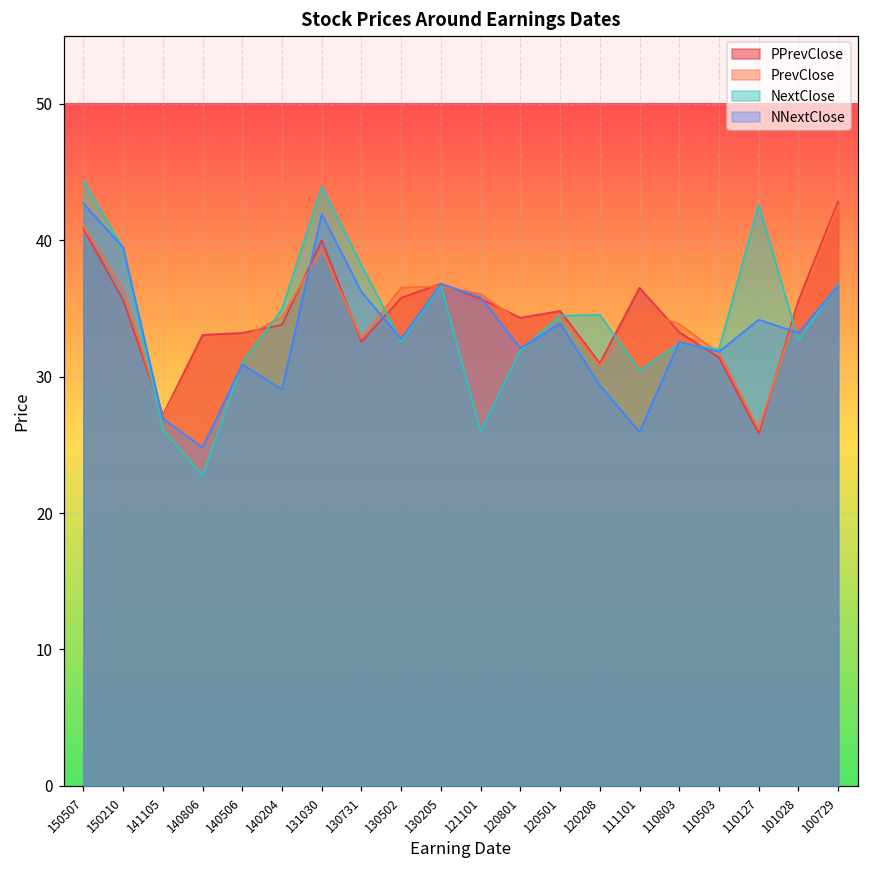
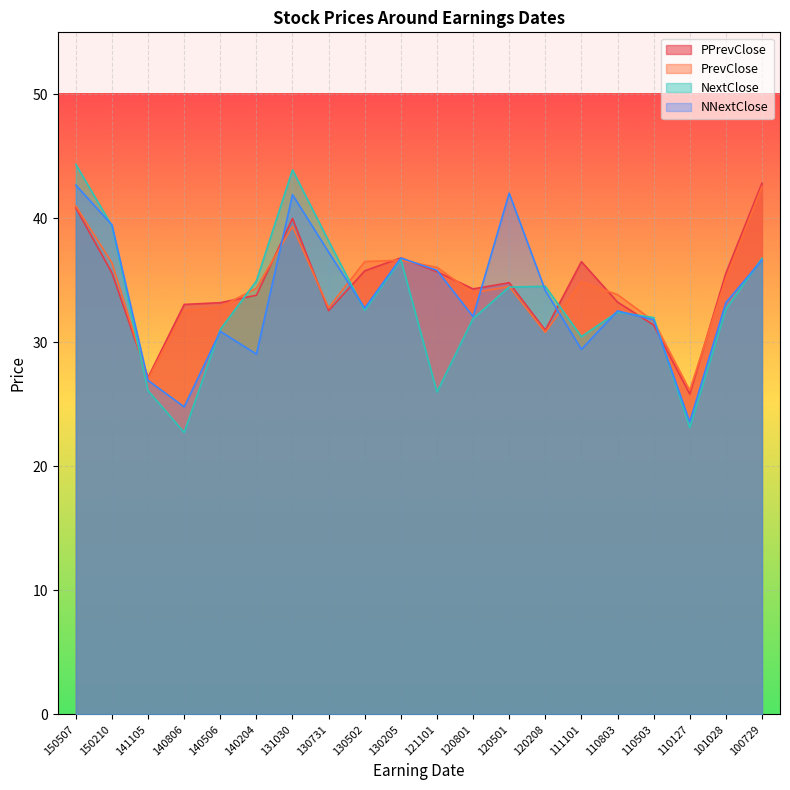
NNextClose, 130731: 36.2 -> 37.3
NNextClose, 120501: 33.9 -> 42.0
NNextClose, 120208: 29.4 -> 34.2
NNextClose, 111101: 25.9 -> 29.4
NextClose, 110127: 42.6 -> 23.1
NNextClose, 110127: 34.2 -> 23.6
